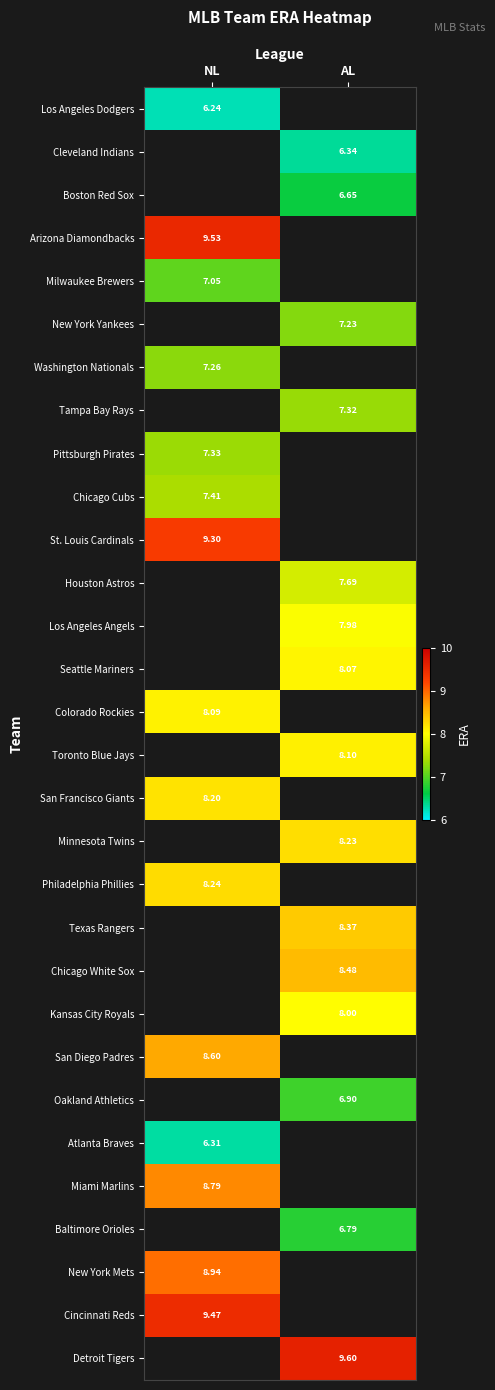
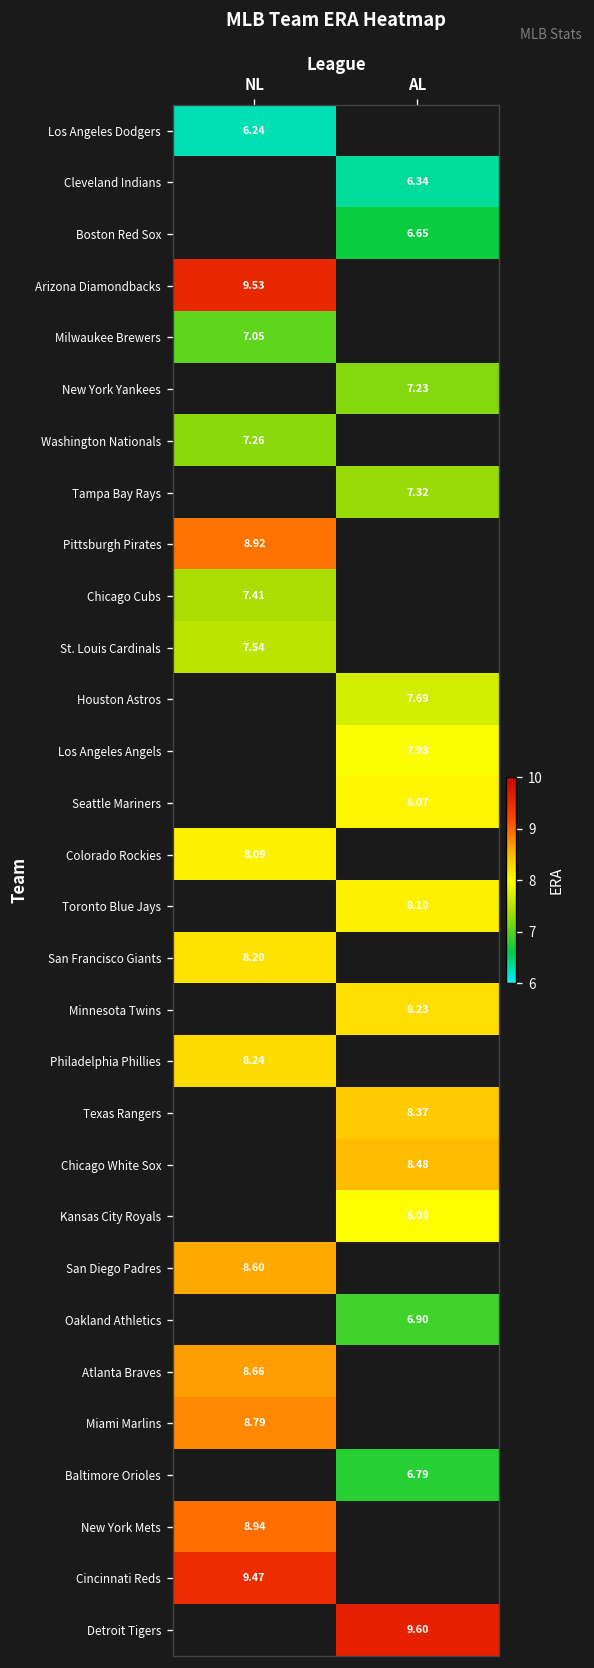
Pittsburgh Pirates, NL: 7.33 -> 8.92
St. Louis Cardinals, NL: 9.30 -> 7.54
Atlanta Braves, NL: 6.31 -> 8.66
